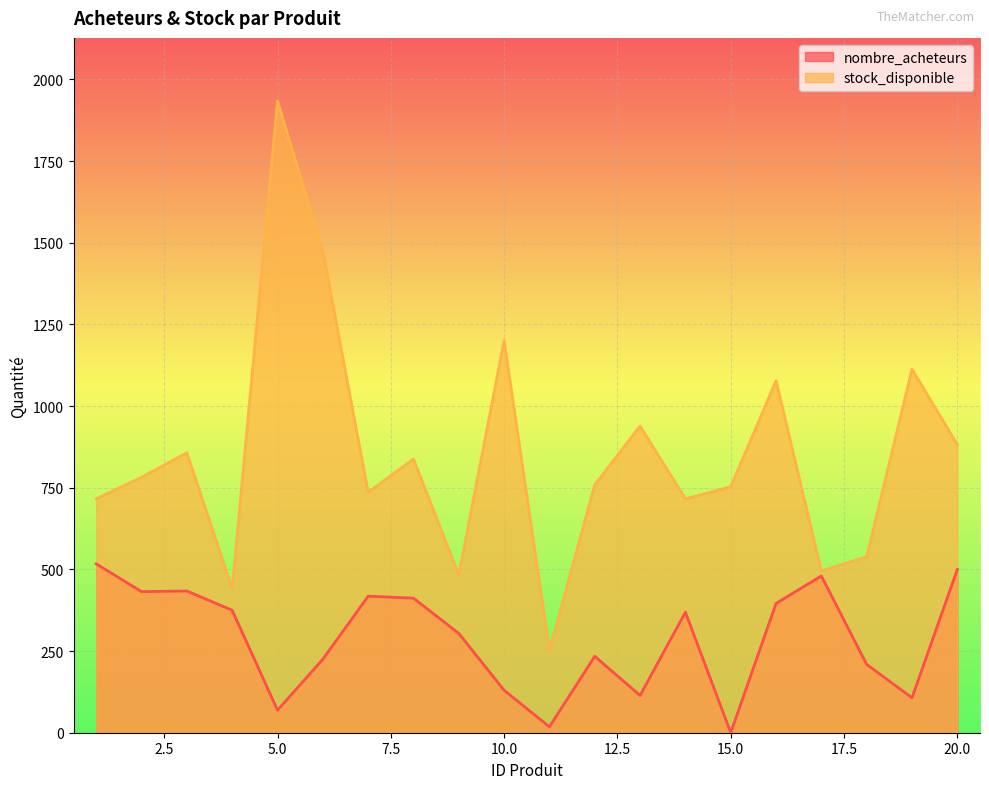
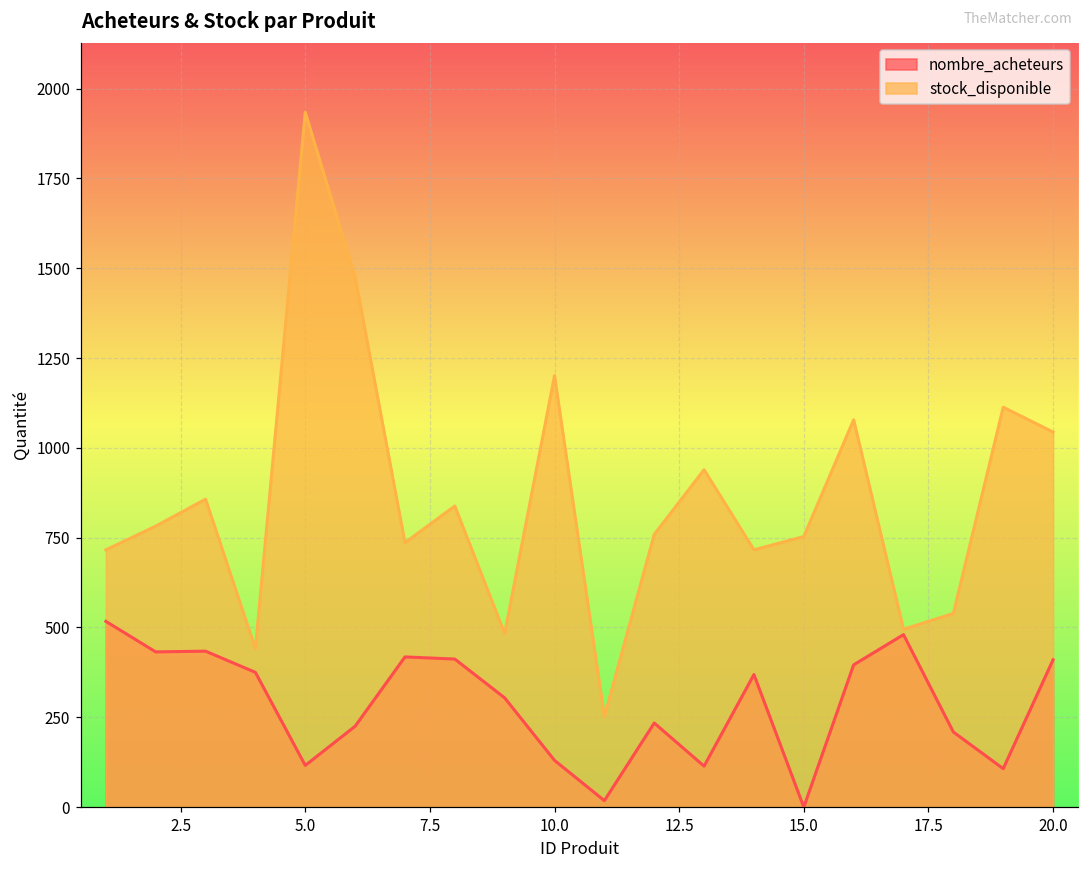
nombre_acheteurs, 5.0: 70 -> 120
nombre_acheteurs, 20.0: 500 -> 410
stock_disponible, 20.0: 880 -> 1040
